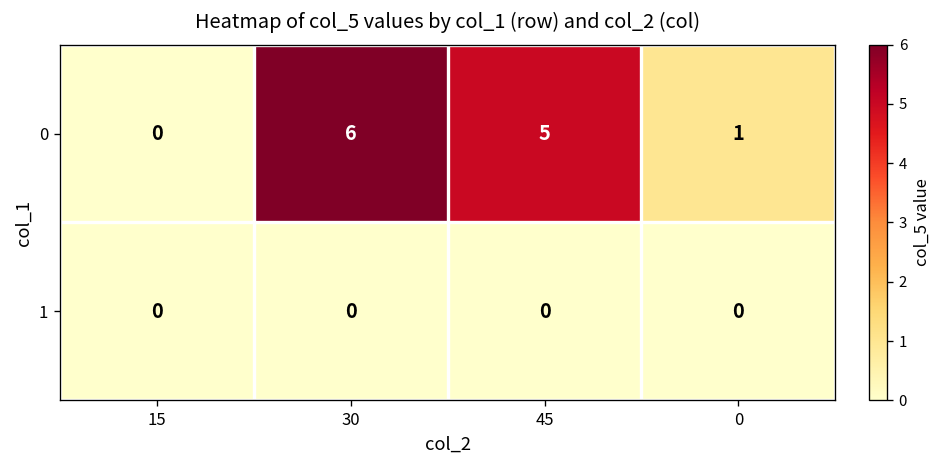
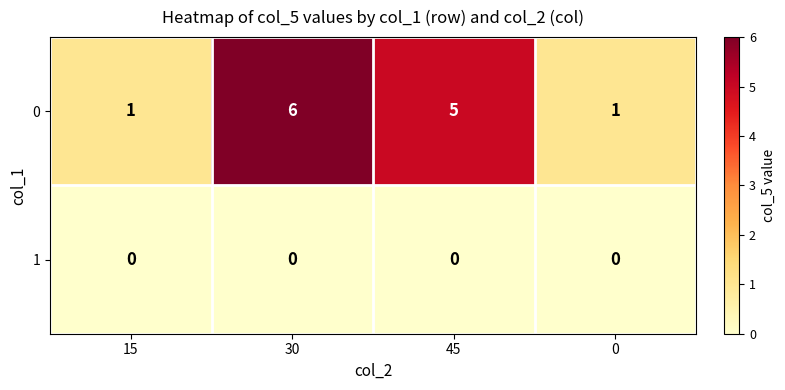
0, 15: 0 -> 1
